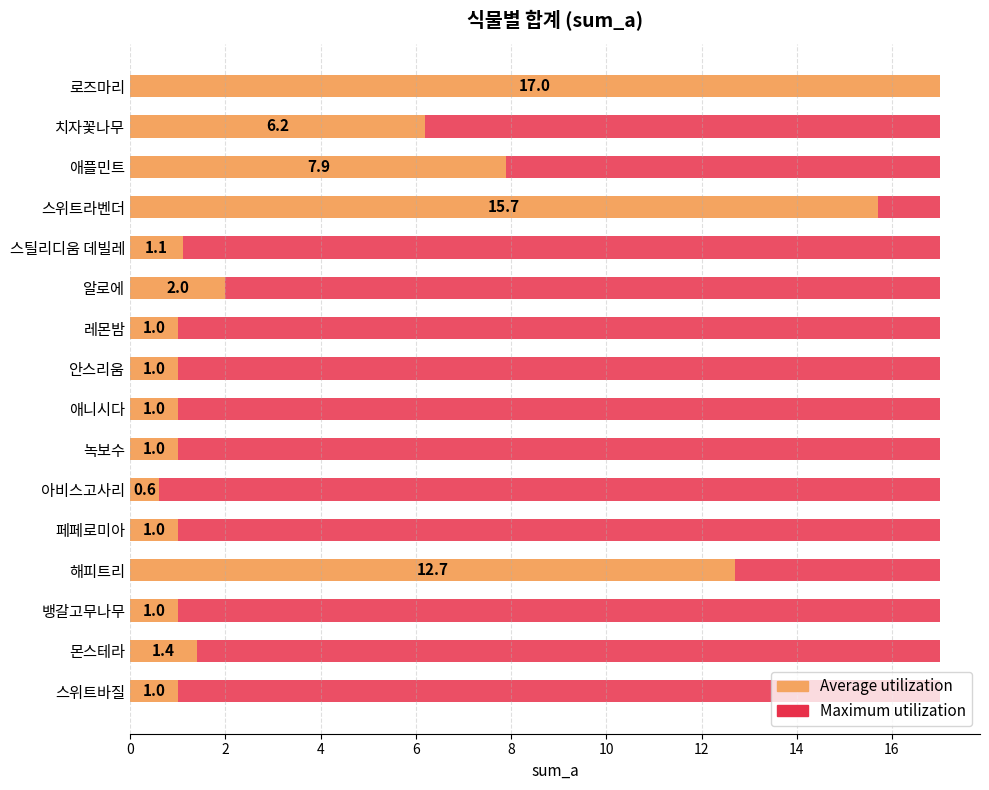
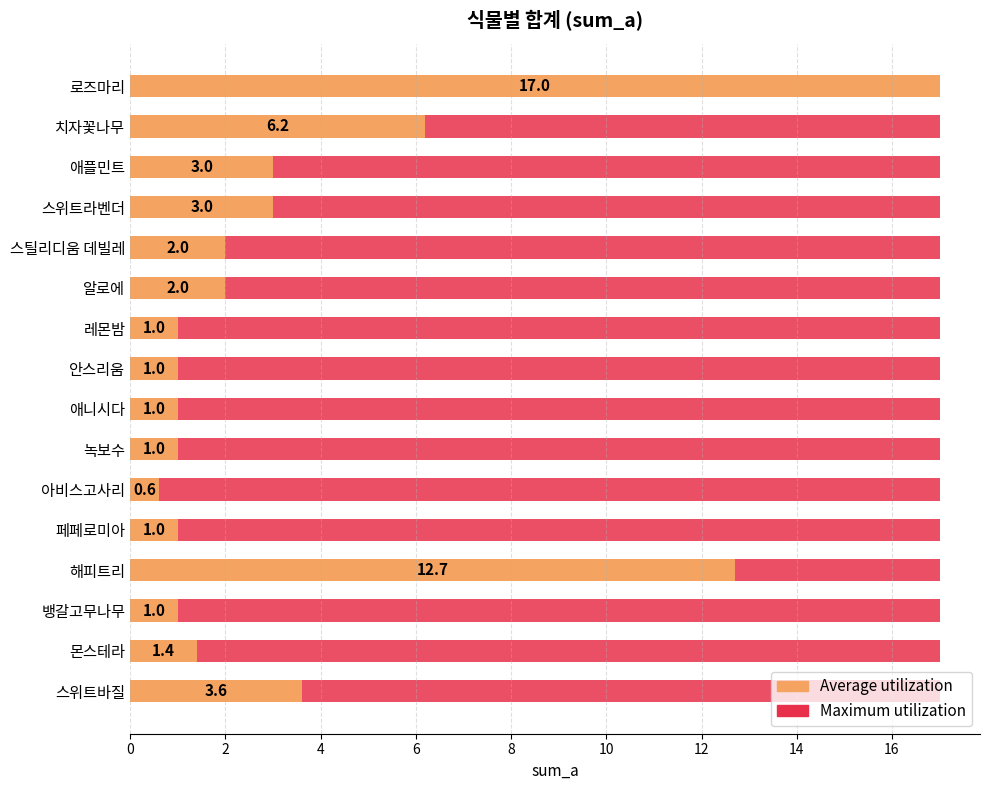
Average utilization, 애플민트: 7.9 -> 3.0
Average utilization, 스위트라벤더: 15.7 -> 3.0
Average utilization, 스틸리디움 데빌레: 1.1 -> 2.0
Average utilization, 스위트바질: 1.0 -> 3.6
